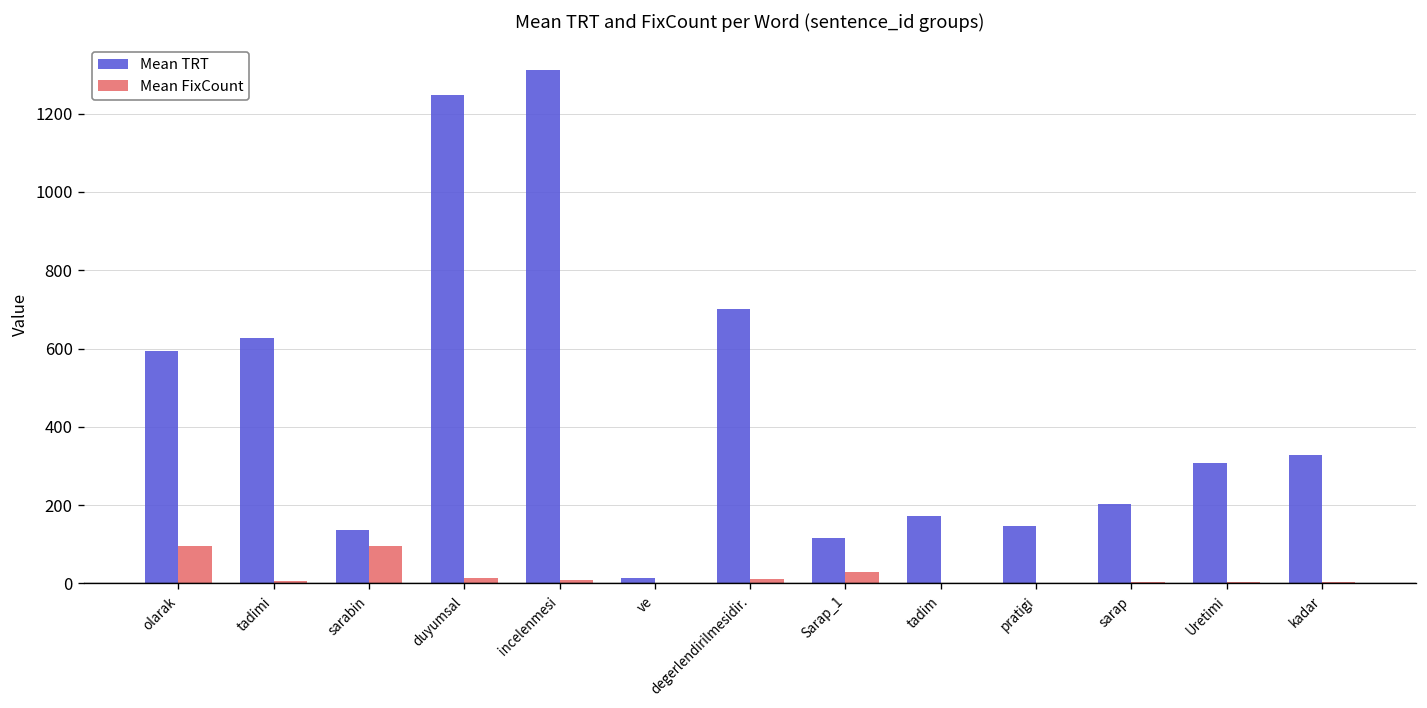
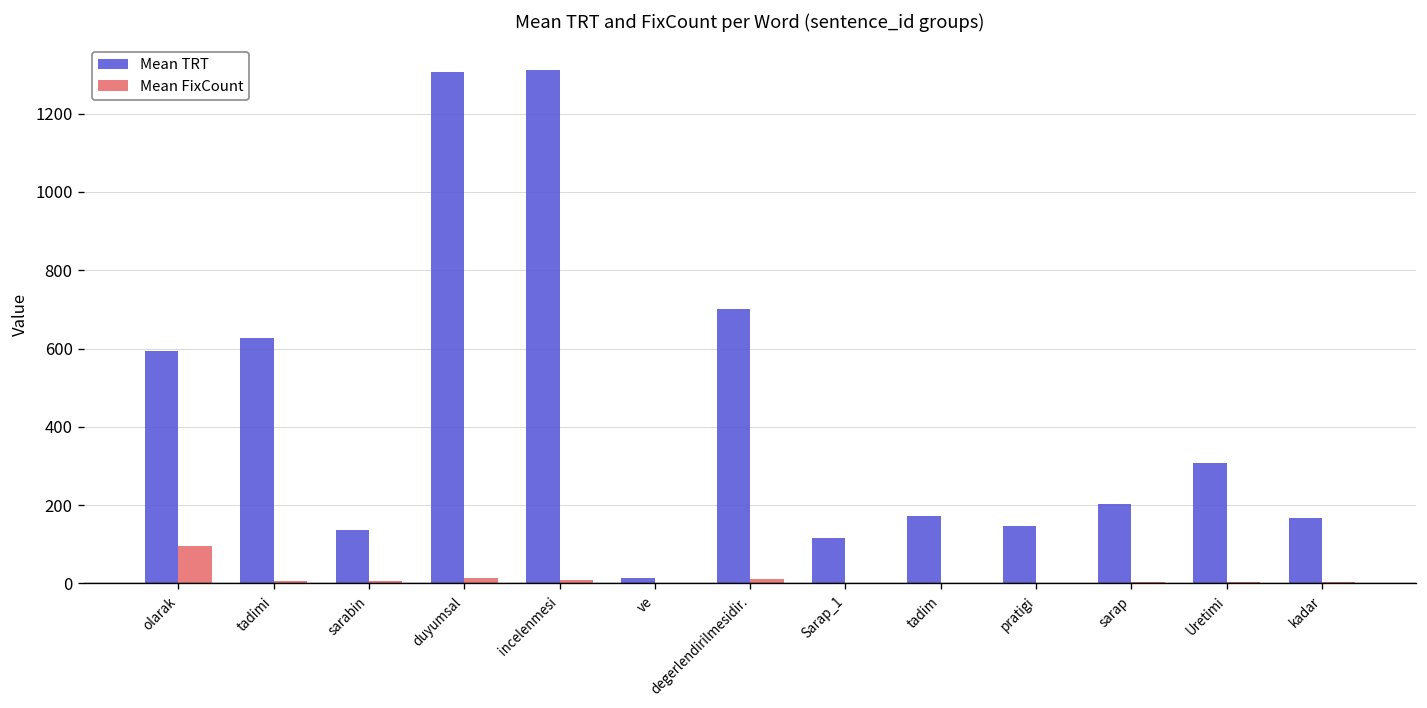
Mean FixCount, sarabin: 100 -> 10
Mean TRT, duyumsal: 1250 -> 1310
Mean FixCount, Sarap_1: 30 -> 0
Mean TRT, kadar: 330 -> 170
